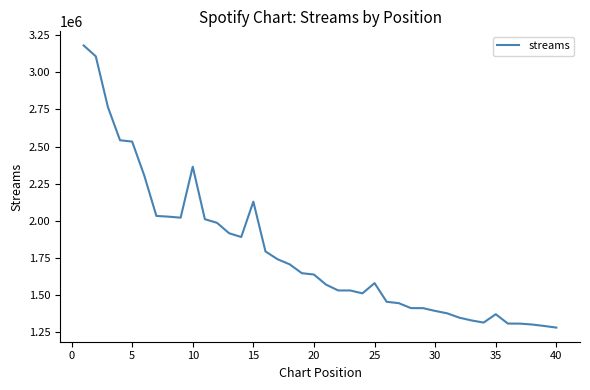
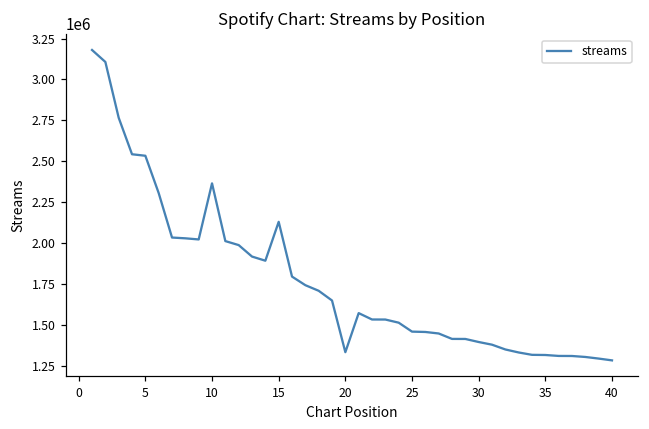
20: 1640000 -> 1330000
25: 1580000 -> 1460000
35: 1370000 -> 1310000
